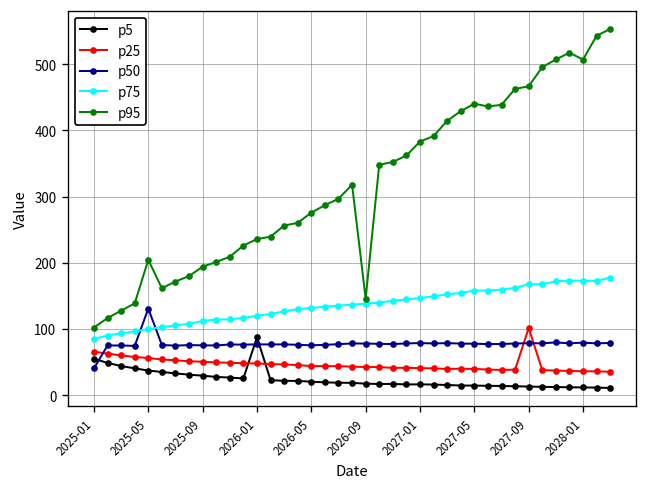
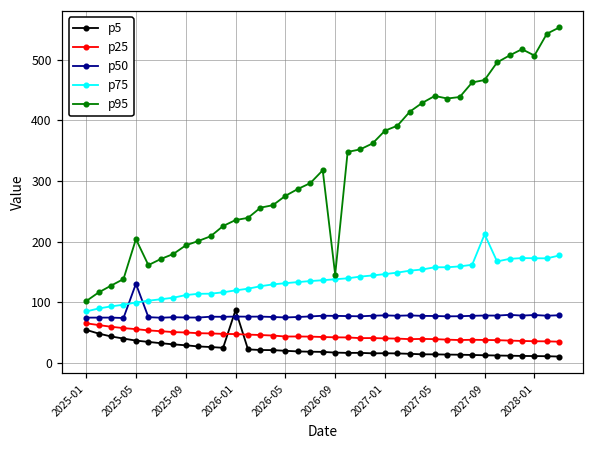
p50, 2025-01: 40 -> 70
p25, 2027-09: 100 -> 40
p75, 2027-09: 170 -> 210
